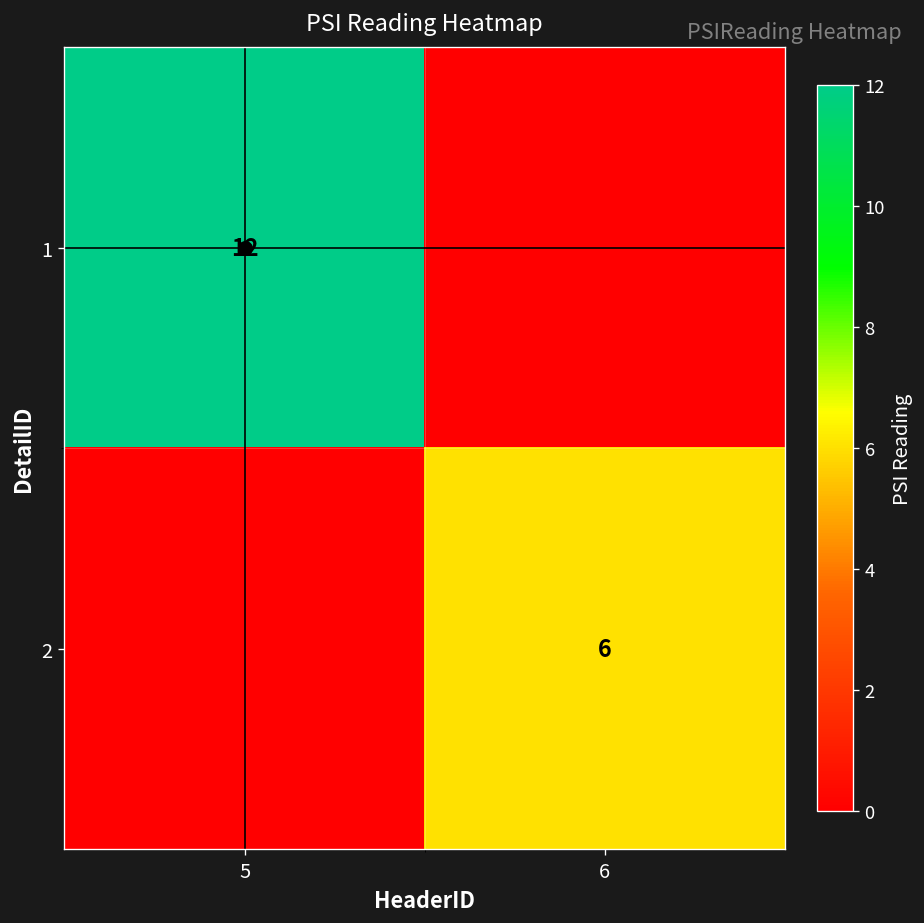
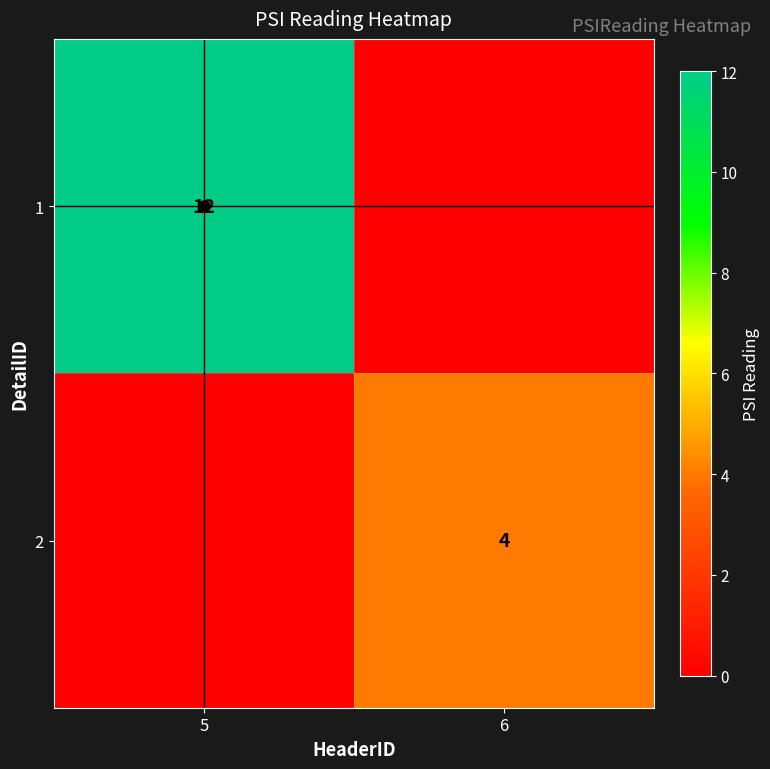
2, 6: 6 -> 4
